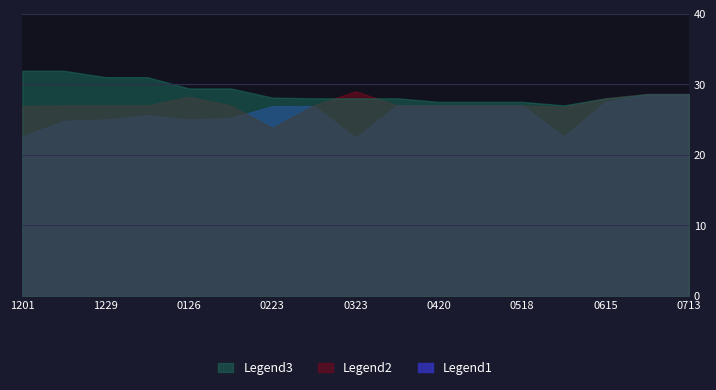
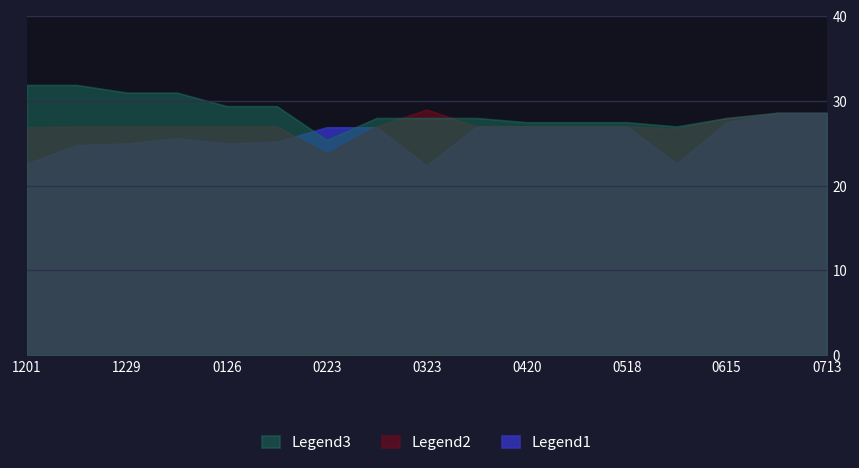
Legend2, 0126: 28 -> 27
Legend3, 0223: 28 -> 25
